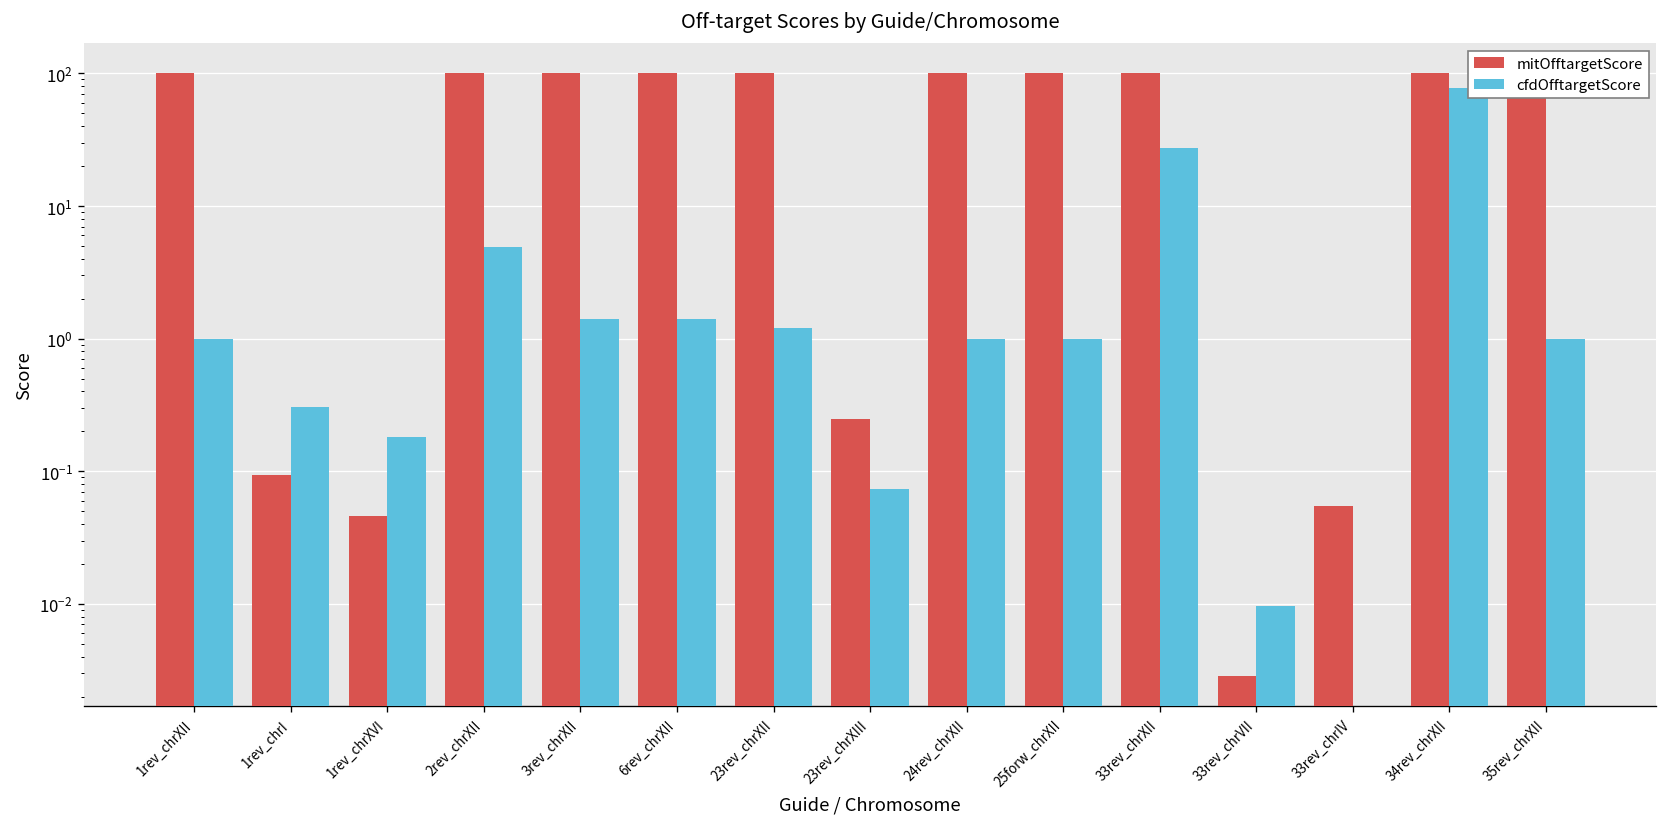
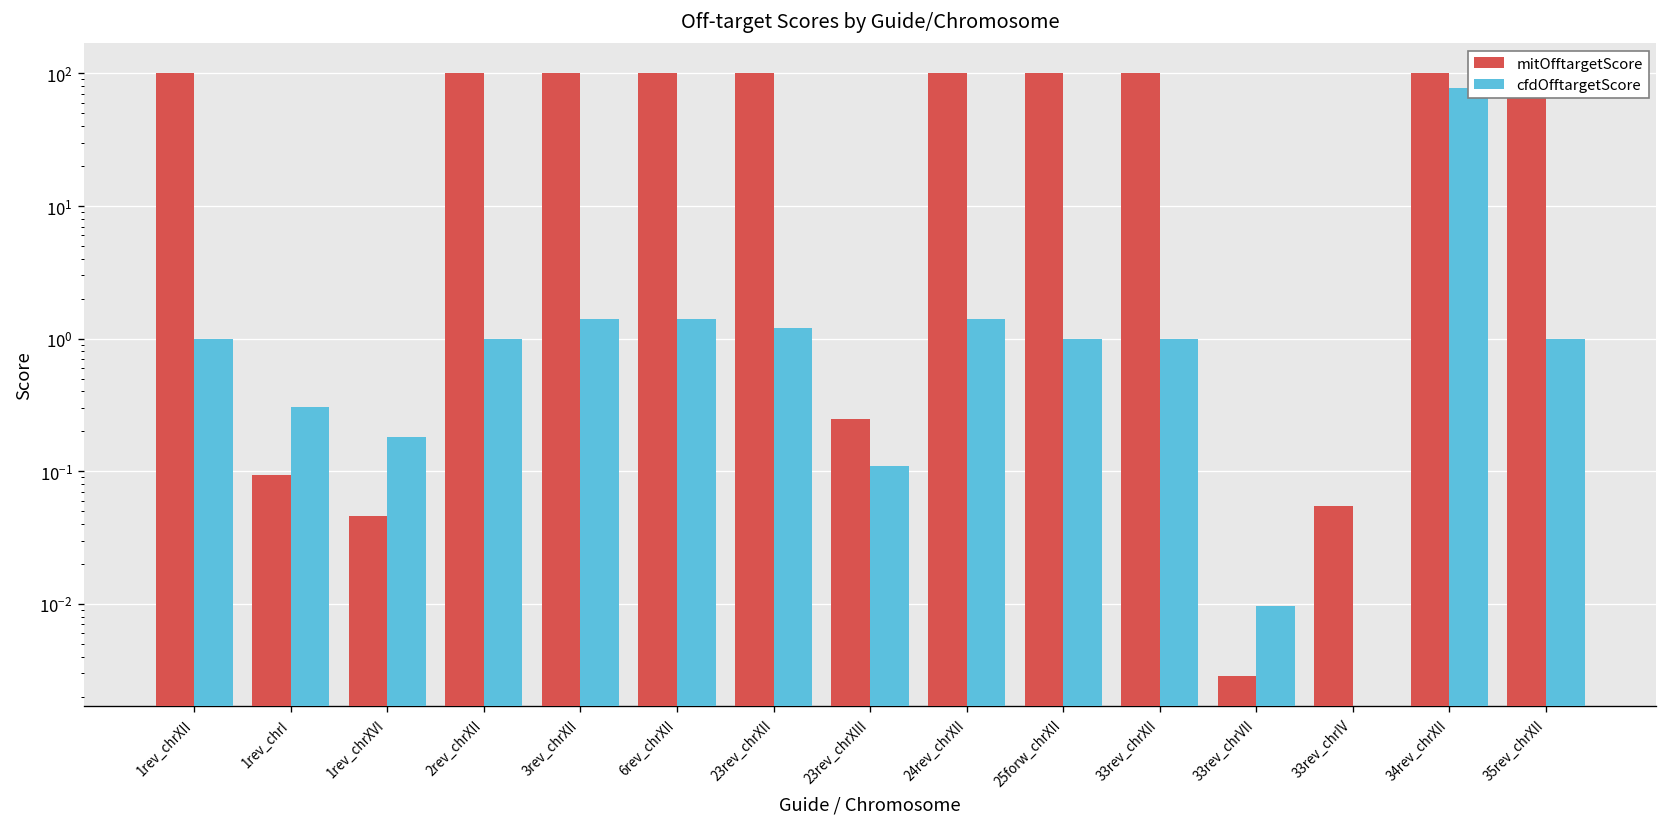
cfdOfftargetScore, 2rev_chrXII: 5 -> 1.0
cfdOfftargetScore, 23rev_chrXIII: 0.07 -> 0.11
cfdOfftargetScore, 24rev_chrXII: 1.0 -> 1.4
cfdOfftargetScore, 33rev_chrXII: 28 -> 1.0
